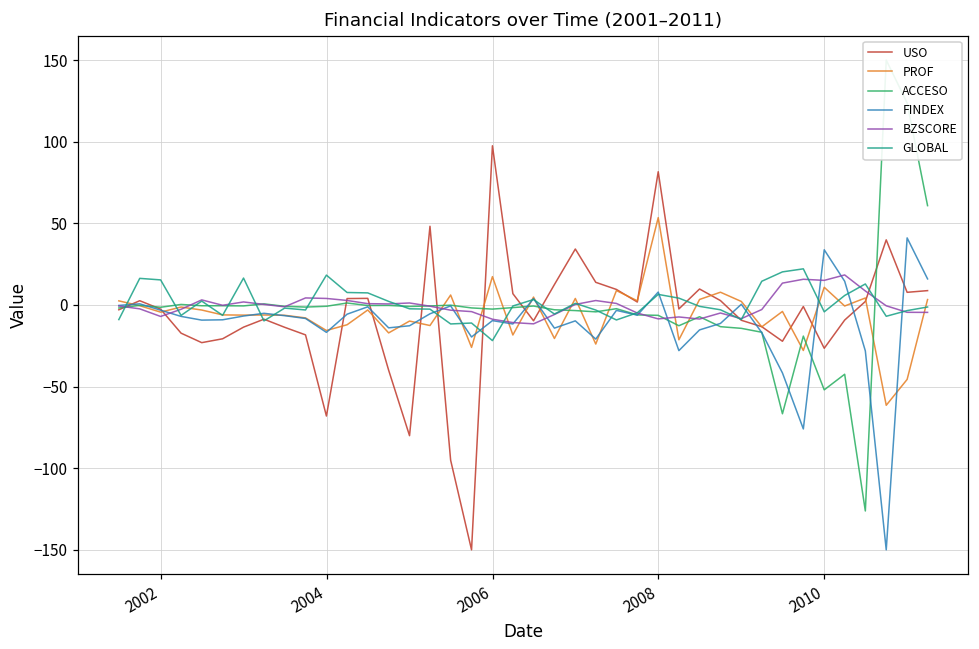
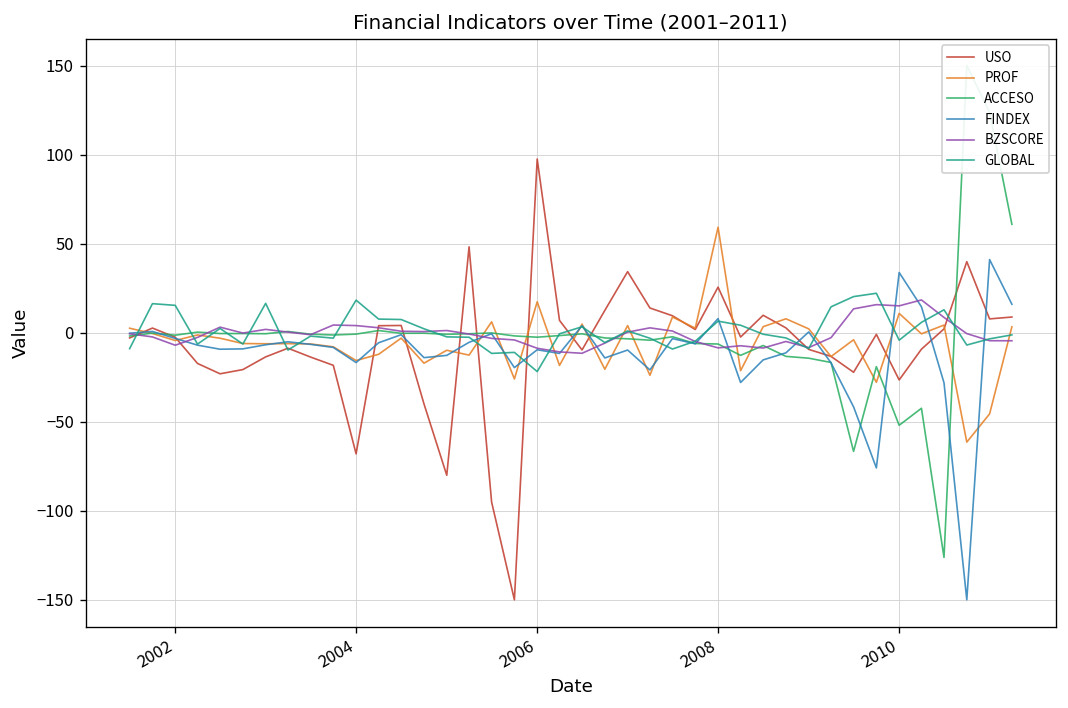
USO, 2008: 82 -> 26
PROF, 2008: 53 -> 59
